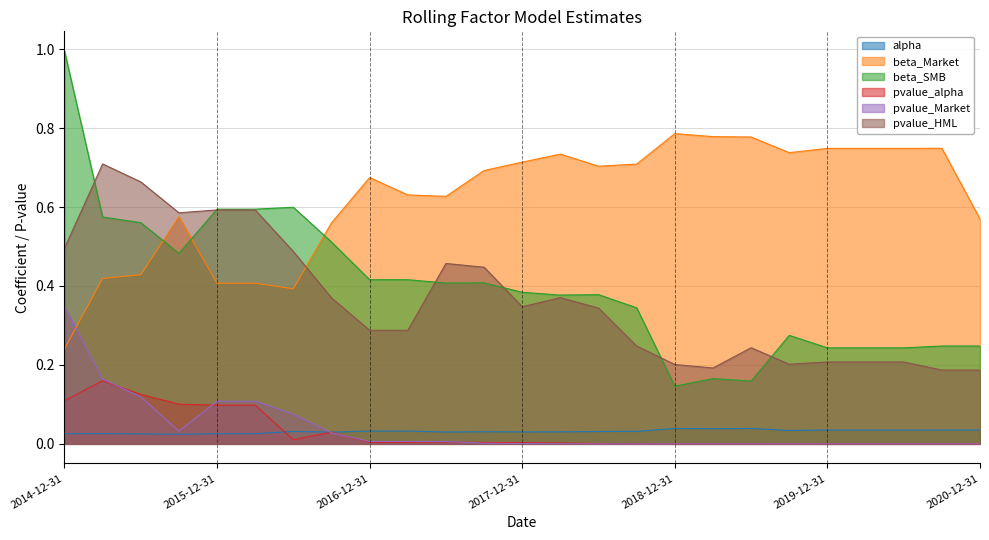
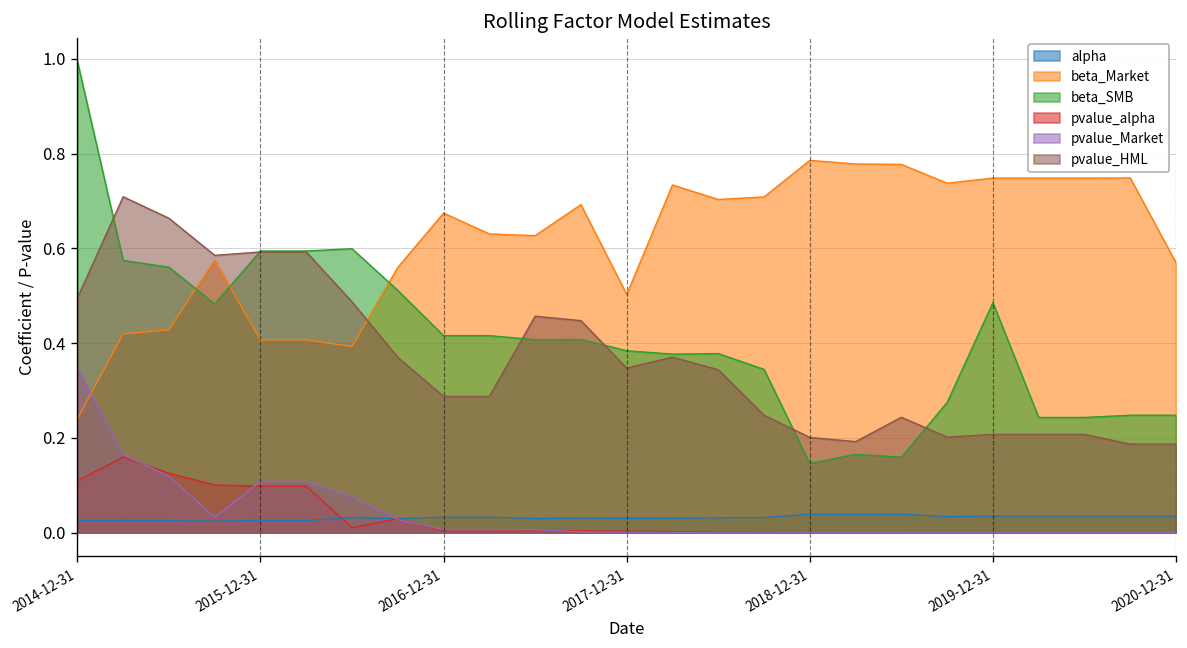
beta_Market, 2017-12-31: 0.71 -> 0.50
beta_SMB, 2019-12-31: 0.24 -> 0.49
